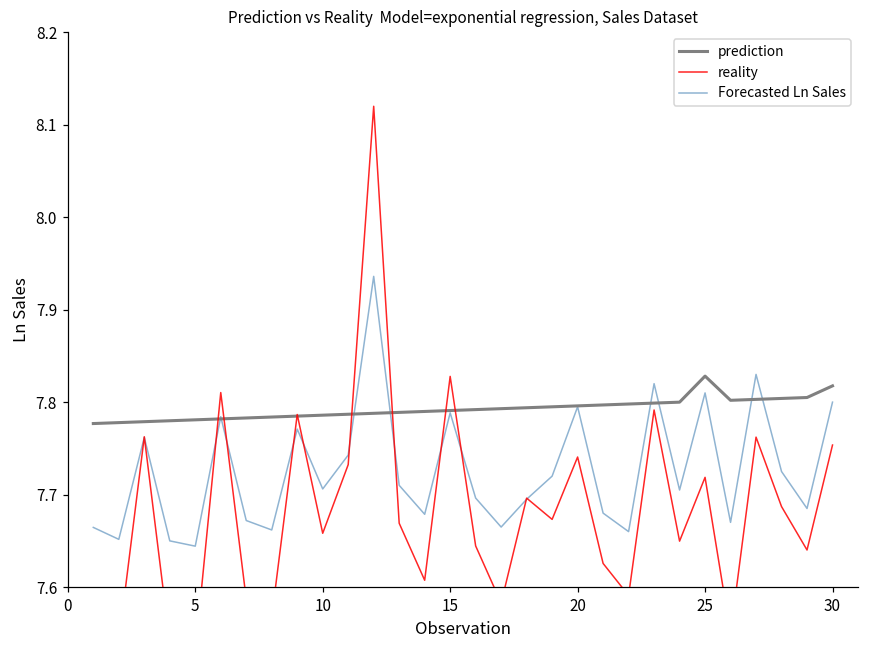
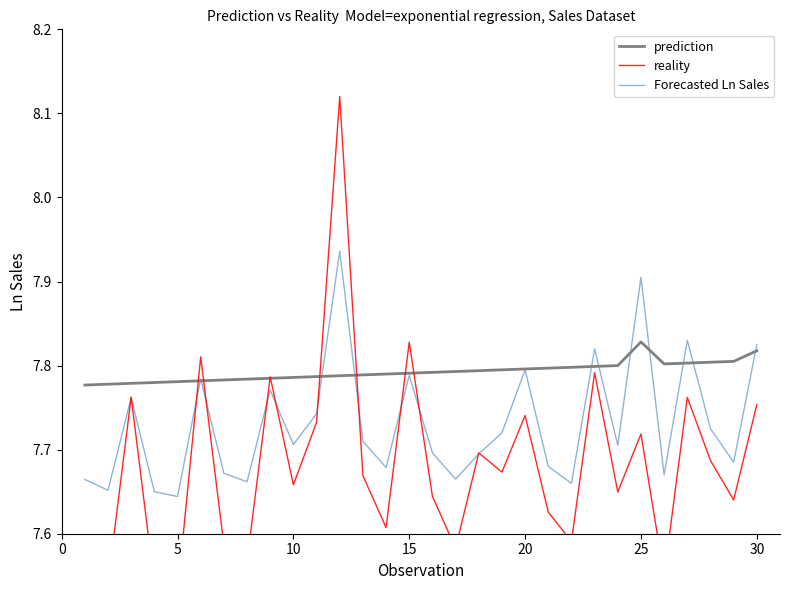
Forecasted Ln Sales, 25: 7.81 -> 7.90
Forecasted Ln Sales, 30: 7.80 -> 7.82
